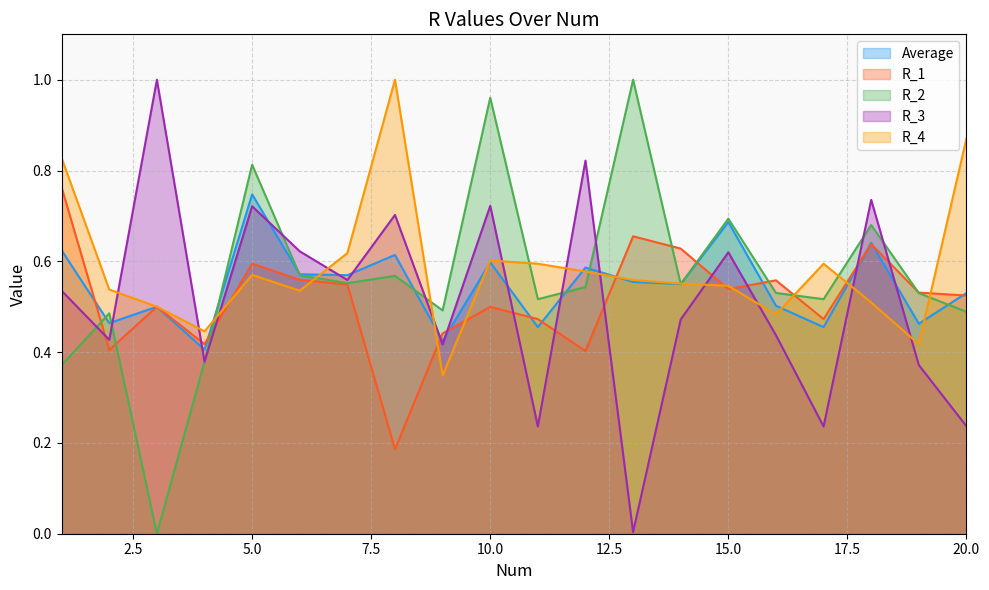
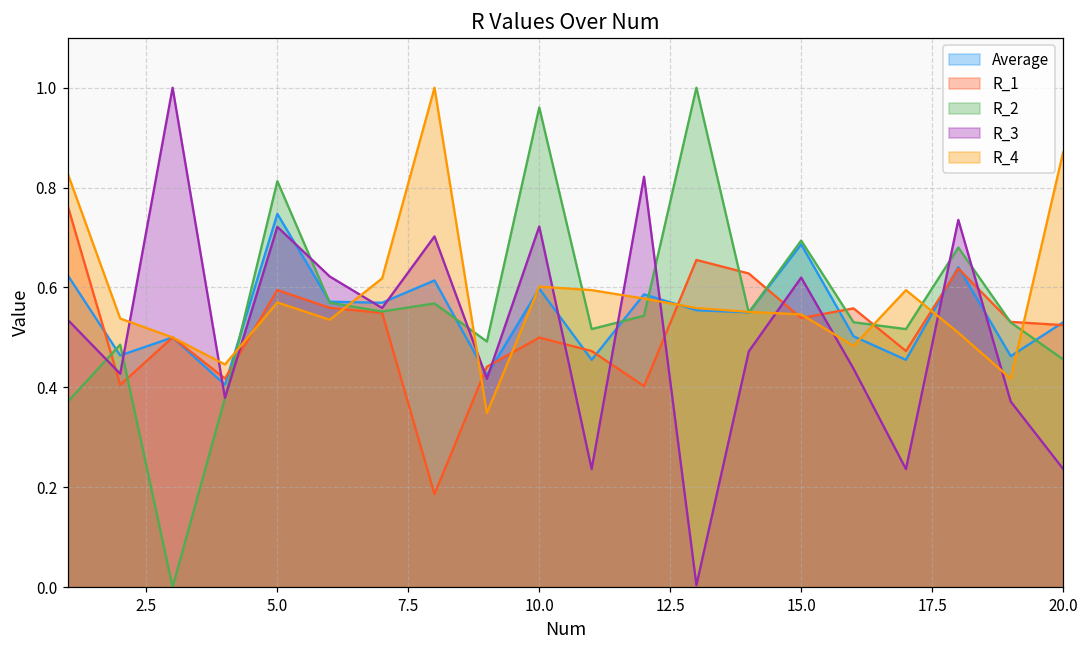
R_2, 20.0: 0.49 -> 0.46
